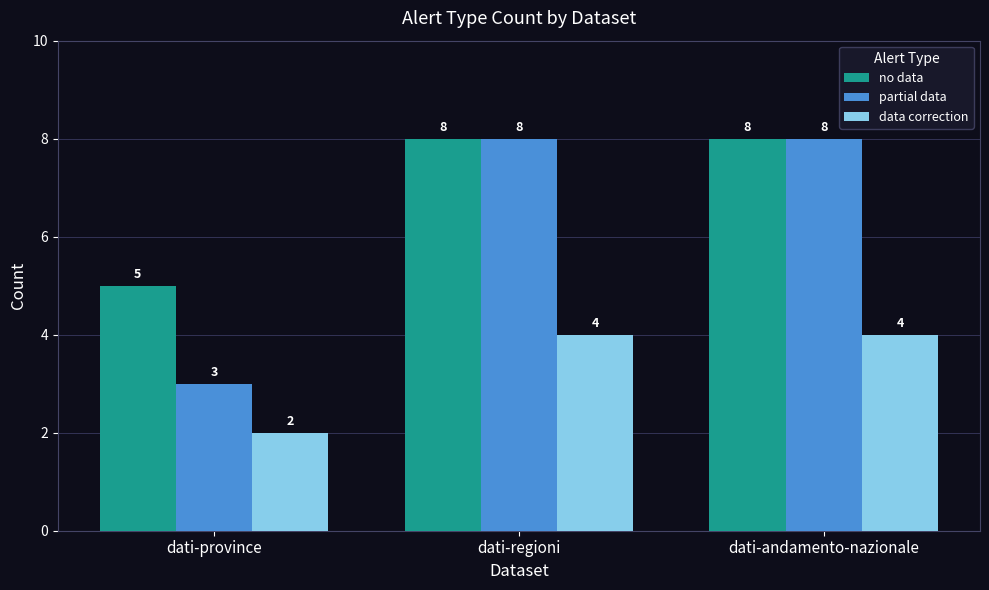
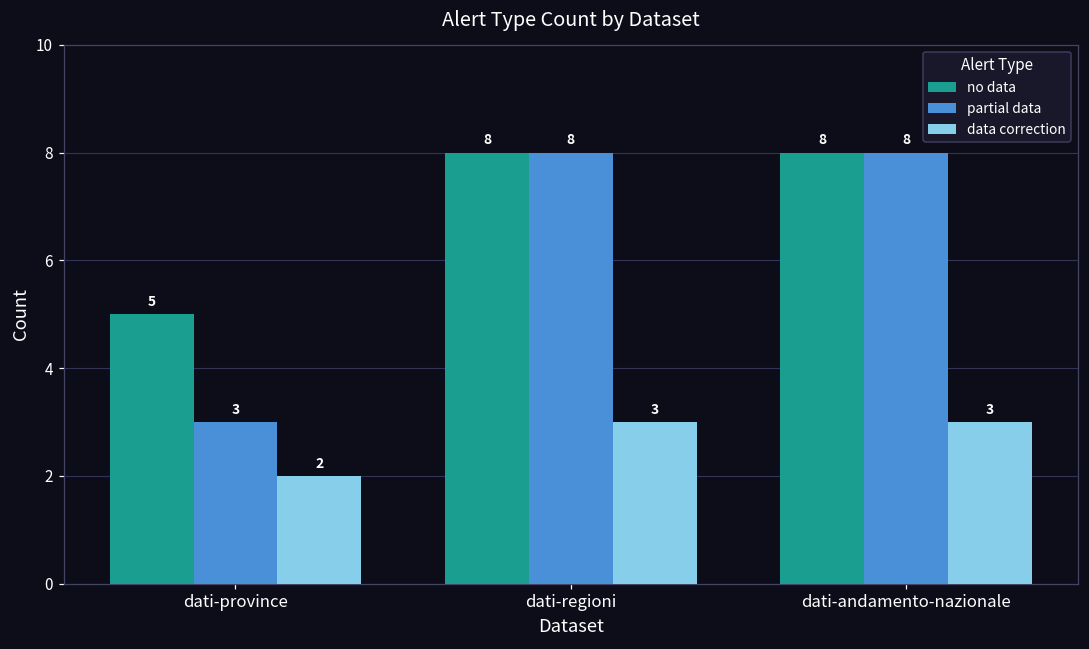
data correction, dati-regioni: 4 -> 3
data correction, dati-andamento-nazionale: 4 -> 3
